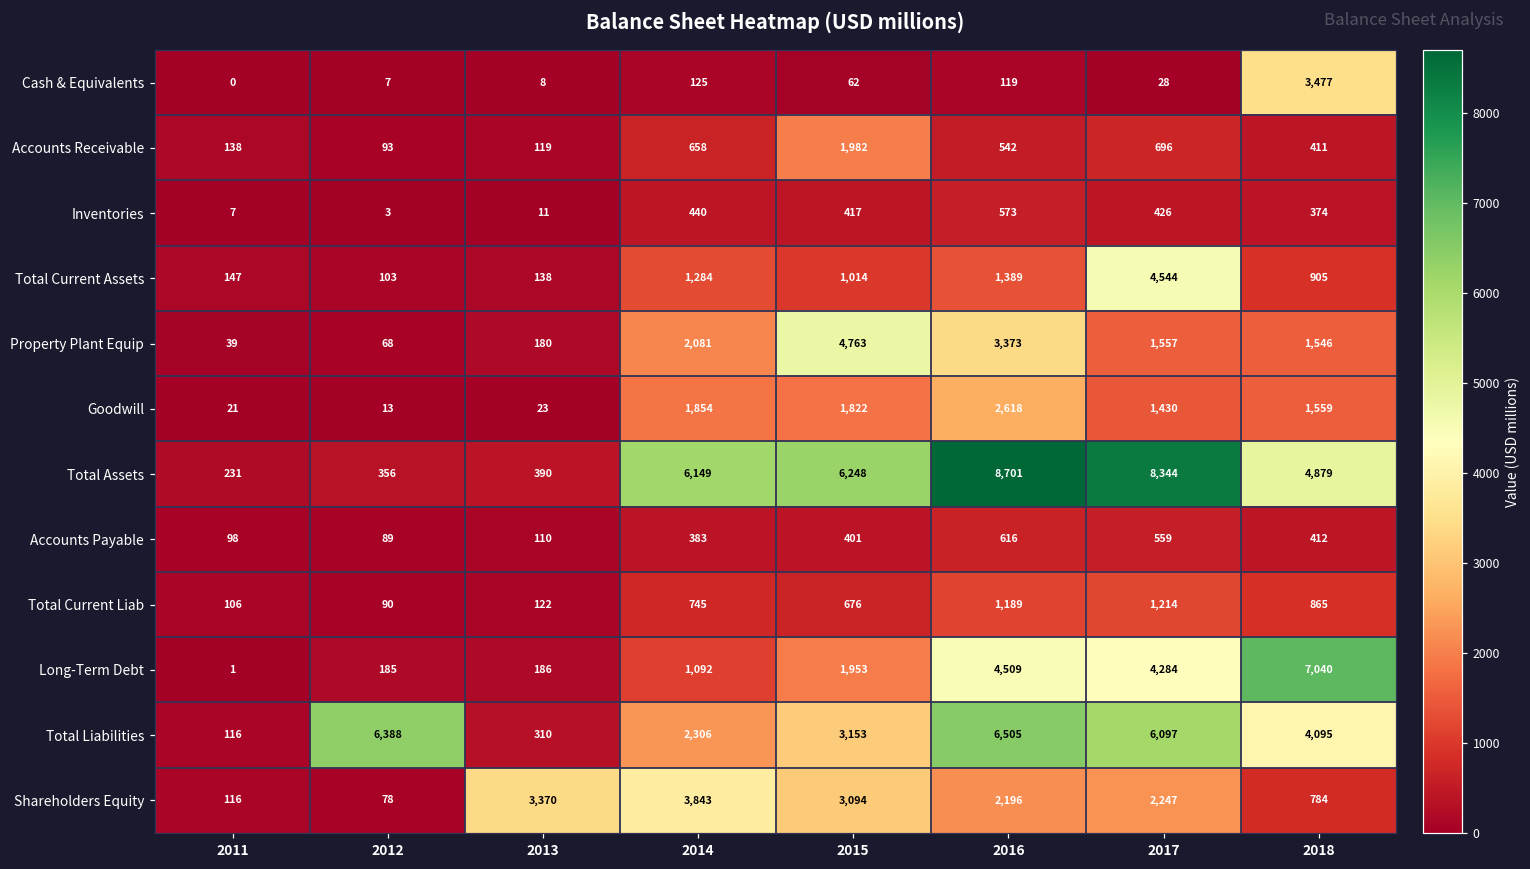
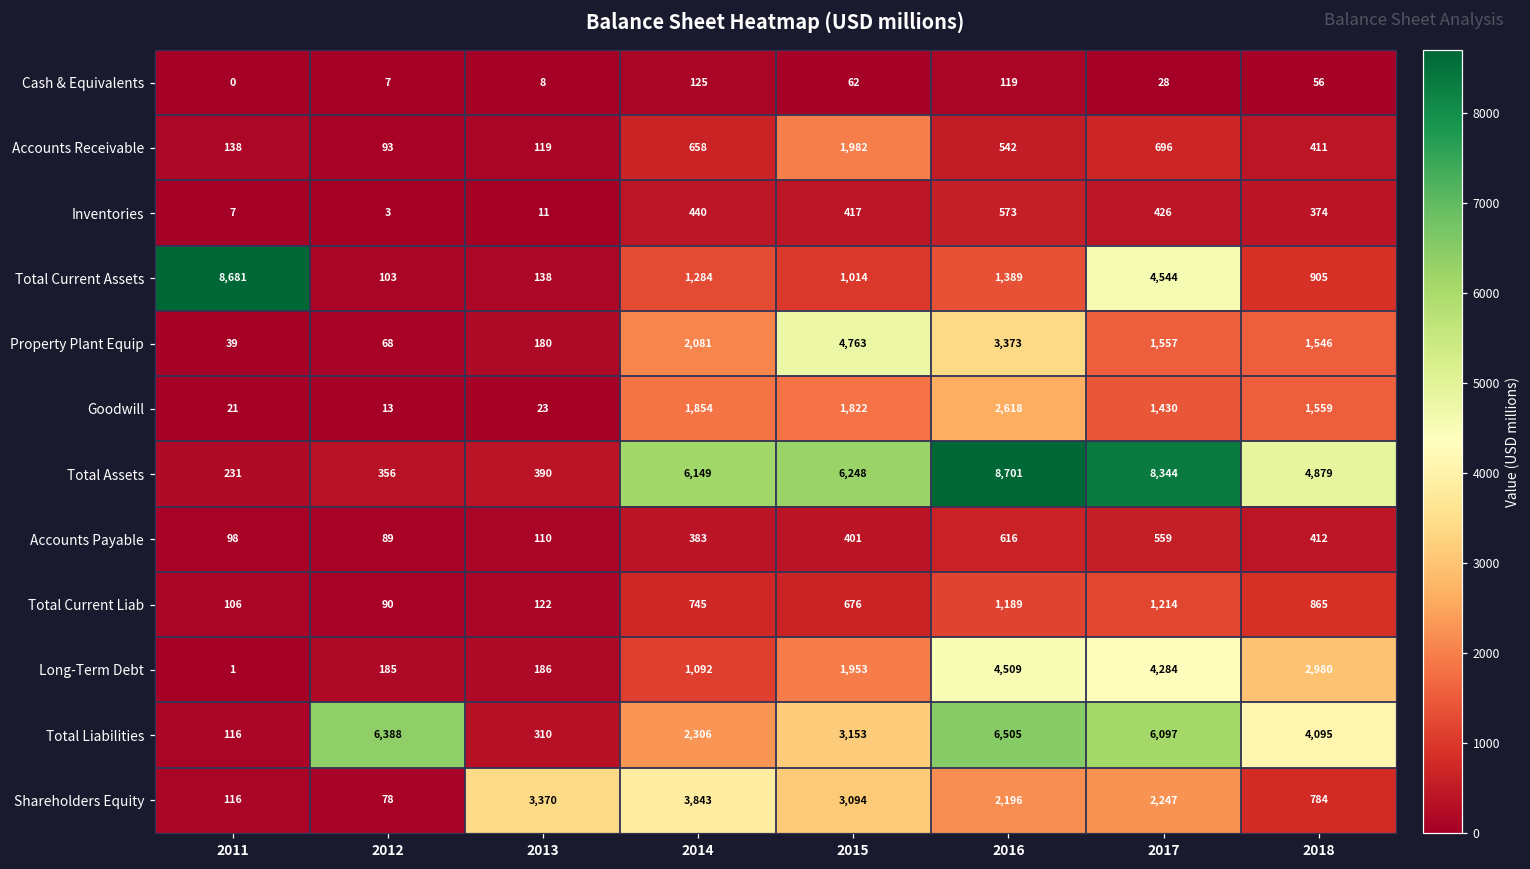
Cash & Equivalents, 2018: 3,477 -> 56
Total Current Assets, 2011: 147 -> 8,681
Long-Term Debt, 2018: 7,040 -> 2,980
